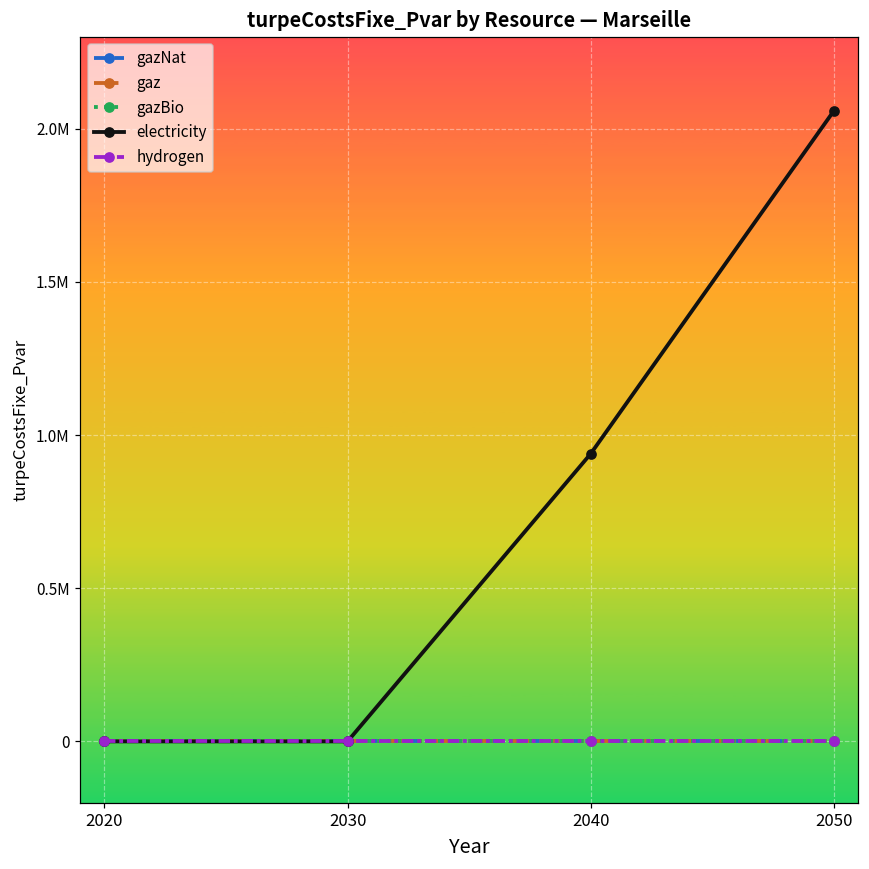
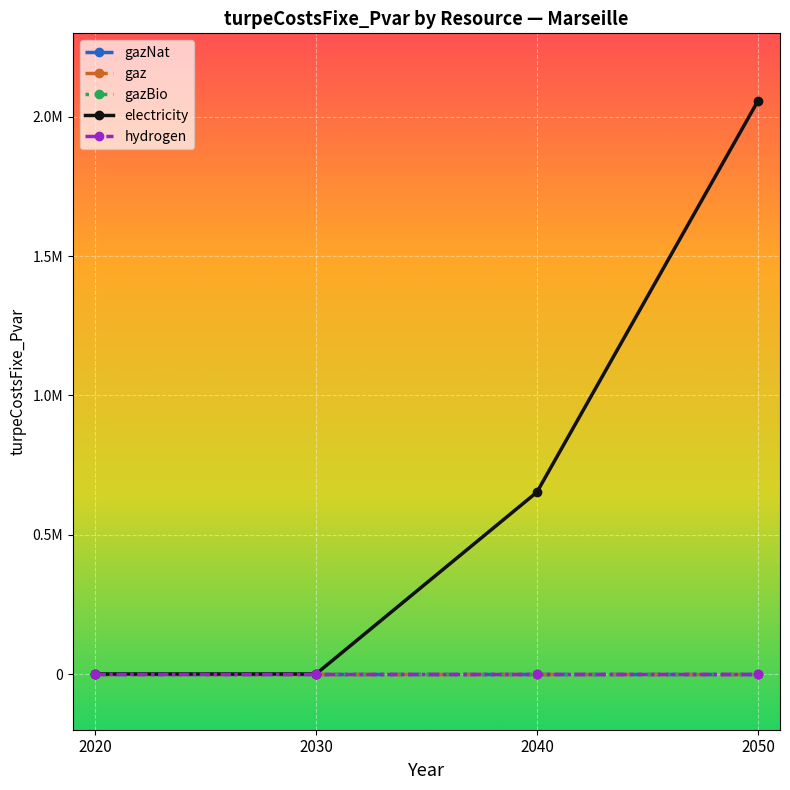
electricity, 2040: 940000 -> 650000
